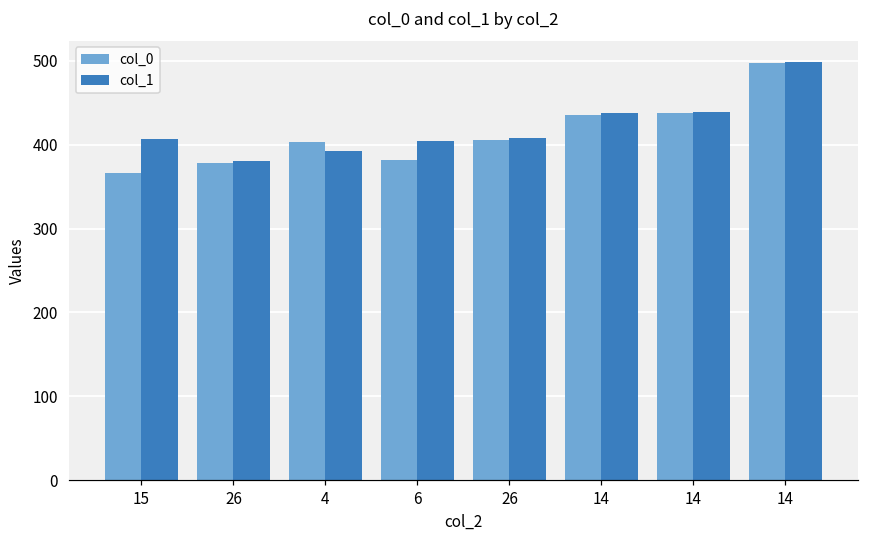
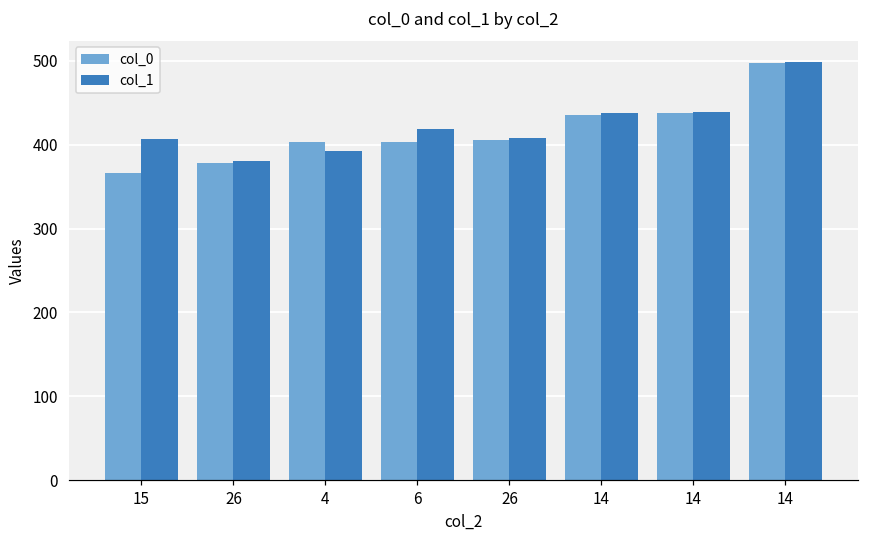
col_0, 6: 380 -> 400
col_1, 6: 400 -> 420
